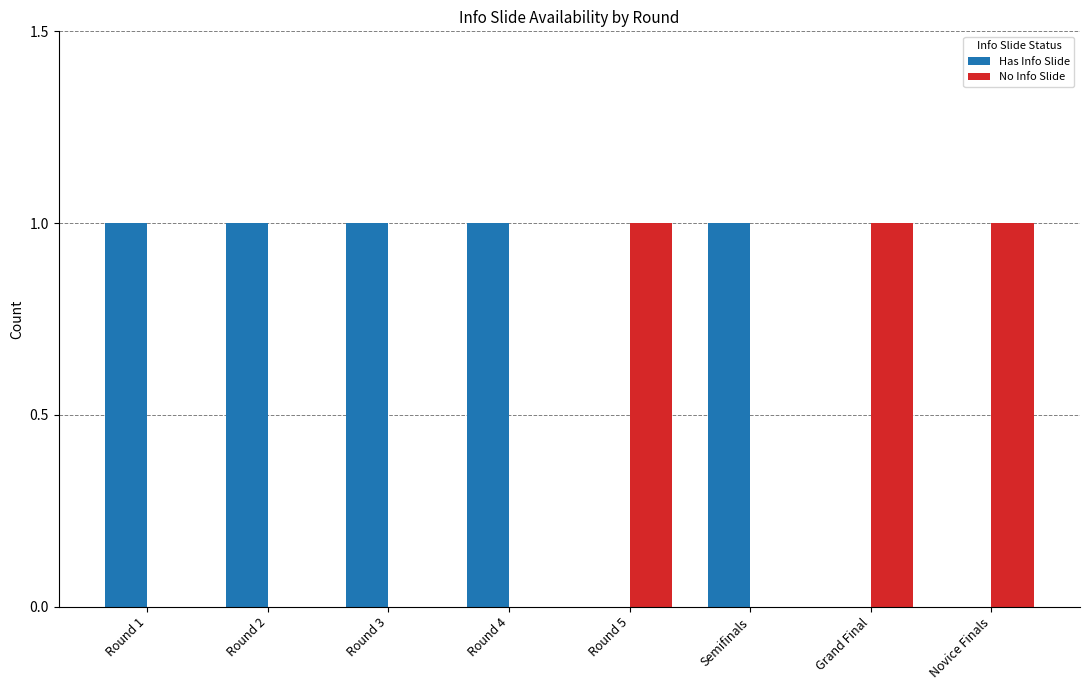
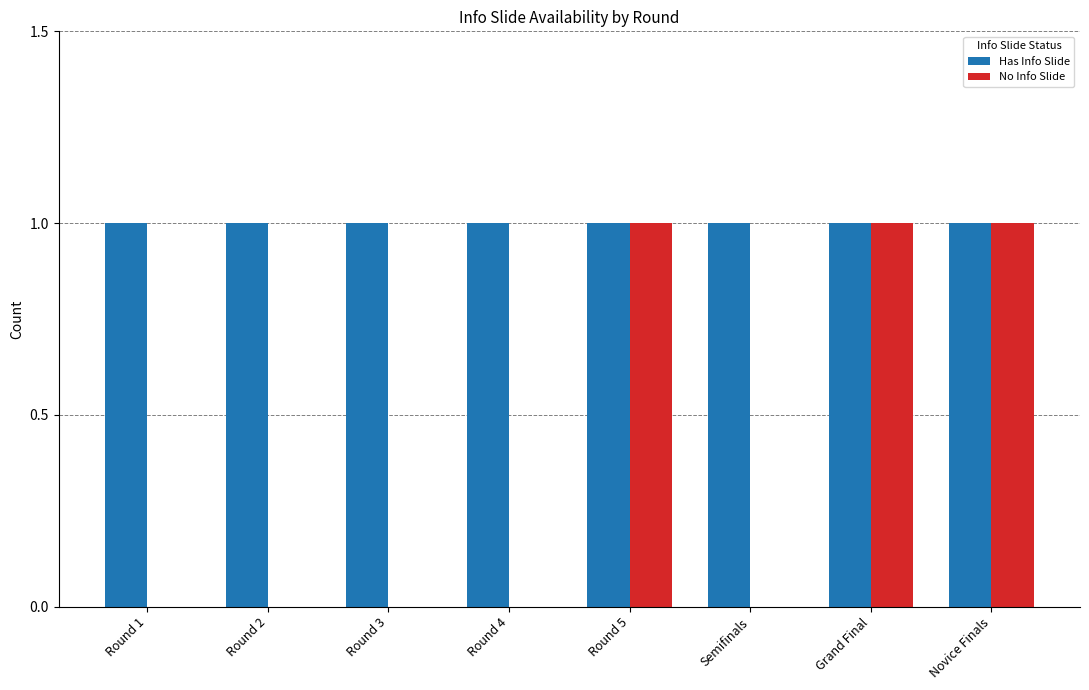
Has Info Slide, Round 5: 0 -> 1
Has Info Slide, Grand Final: 0 -> 1
Has Info Slide, Novice Finals: 0 -> 1
